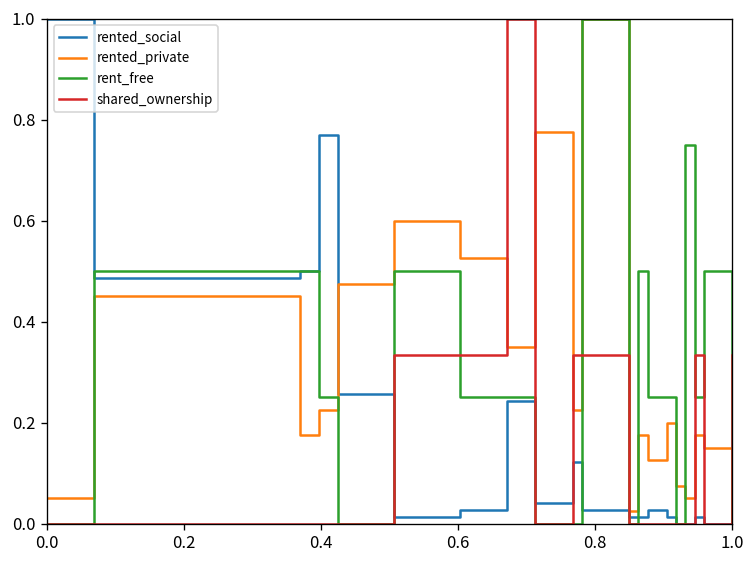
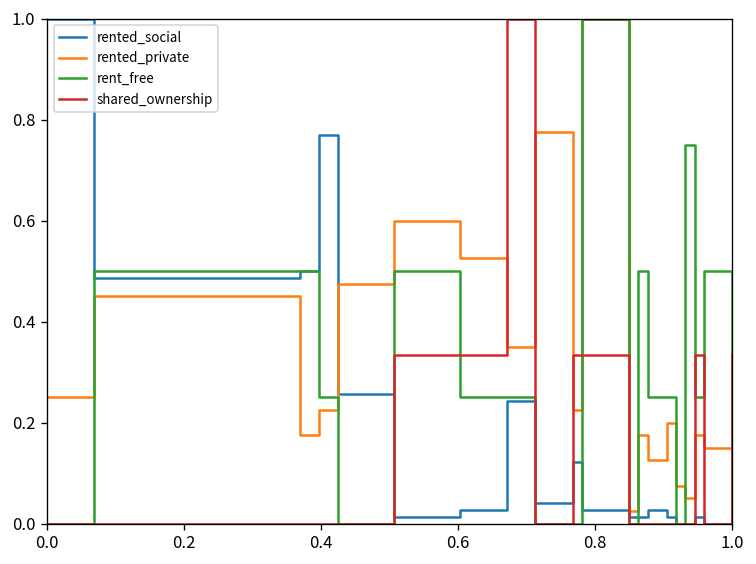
rented_private, 0.0: 0.05 -> 0.25
